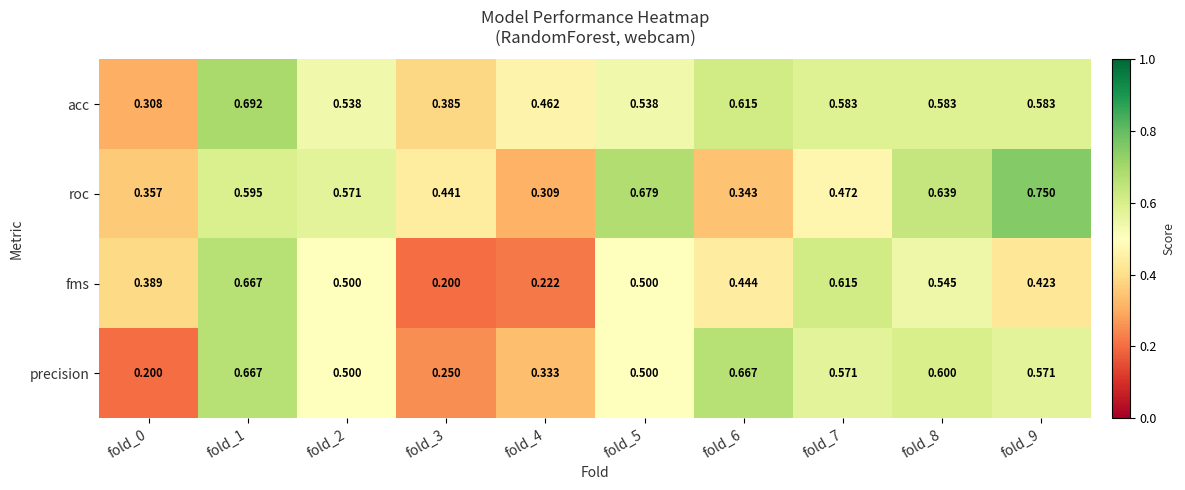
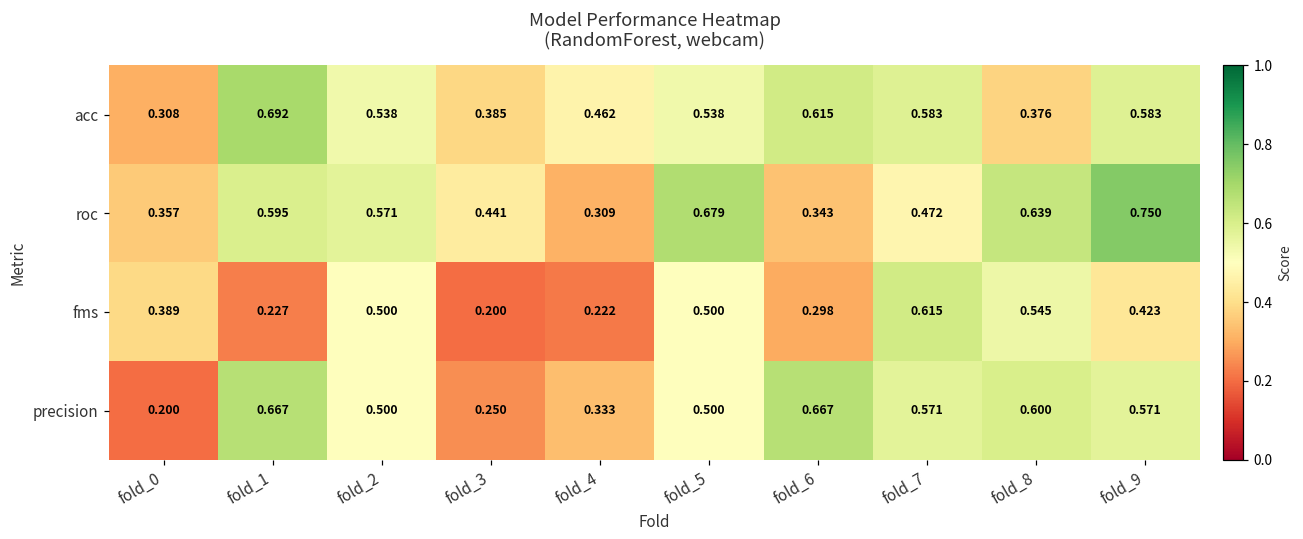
acc, fold_8: 0.583 -> 0.376
fms, fold_1: 0.667 -> 0.227
fms, fold_6: 0.444 -> 0.298
